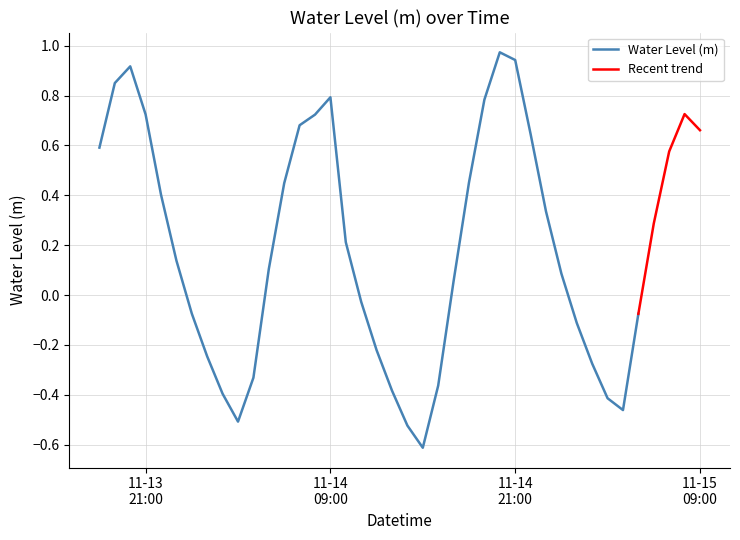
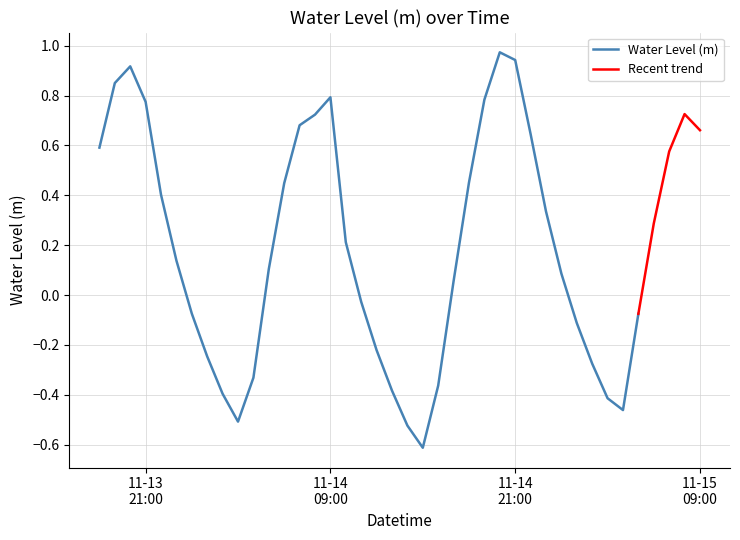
Water Level (m), 11-13 21:00: 0.72 -> 0.77
